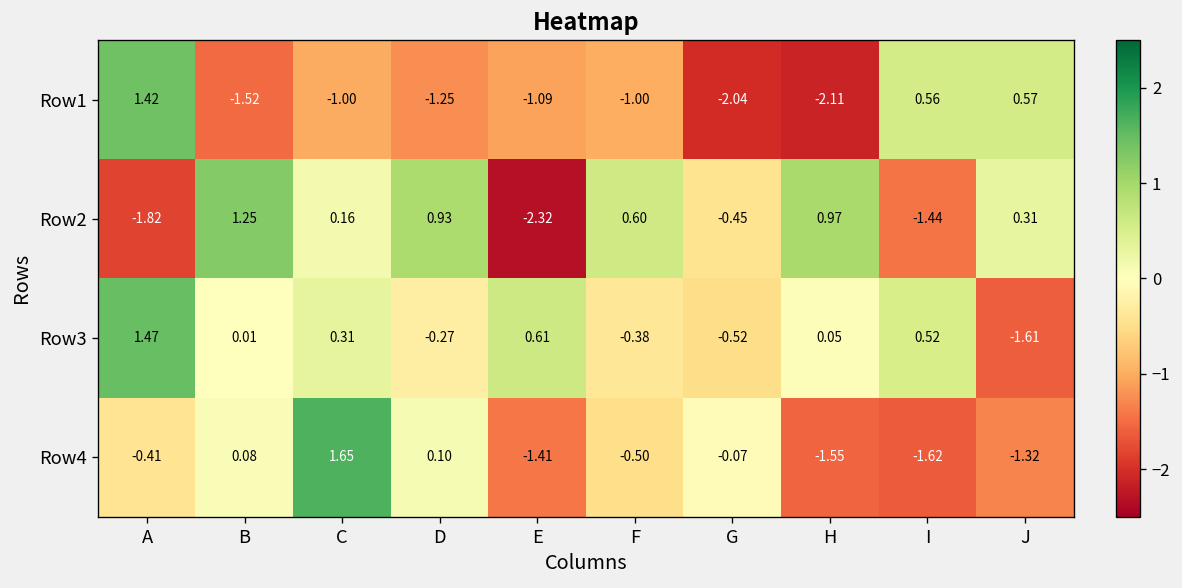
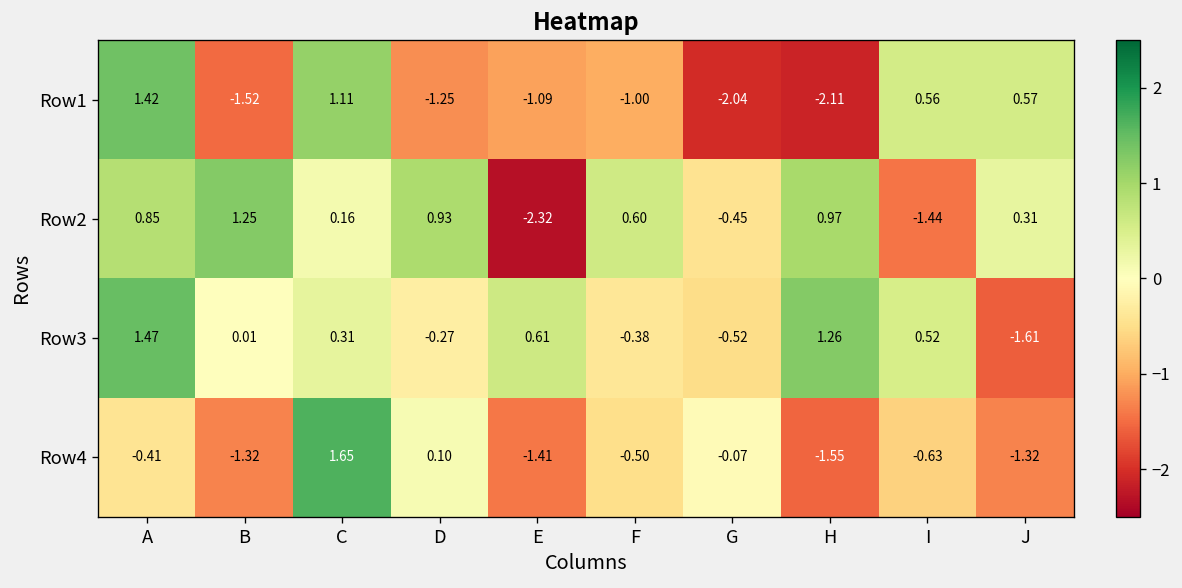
Row1, C: -1.00 -> 1.11
Row2, A: -1.82 -> 0.85
Row3, H: 0.05 -> 1.26
Row4, B: 0.08 -> -1.32
Row4, I: -1.62 -> -0.63
